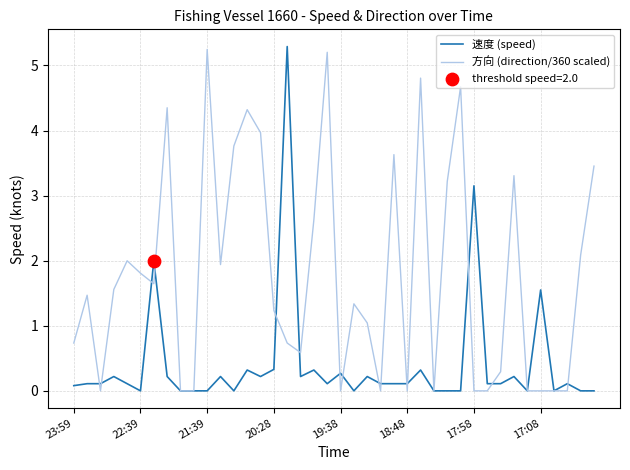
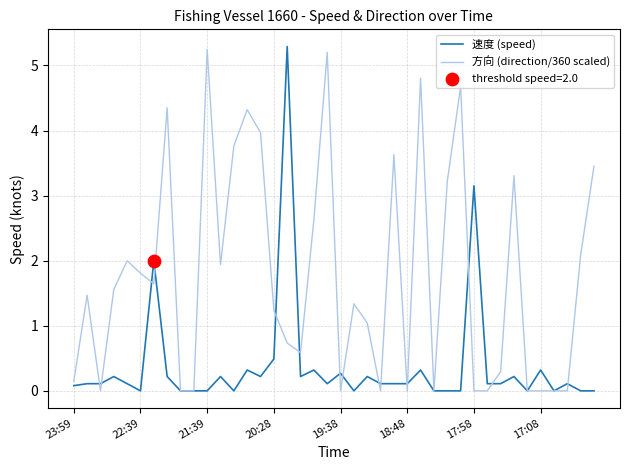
方向 (direction/360 scaled), 23:59: 0.7 -> 0.1
速度 (speed), 20:28: 0.3 -> 0.5
速度 (speed), 17:08: 1.6 -> 0.3
